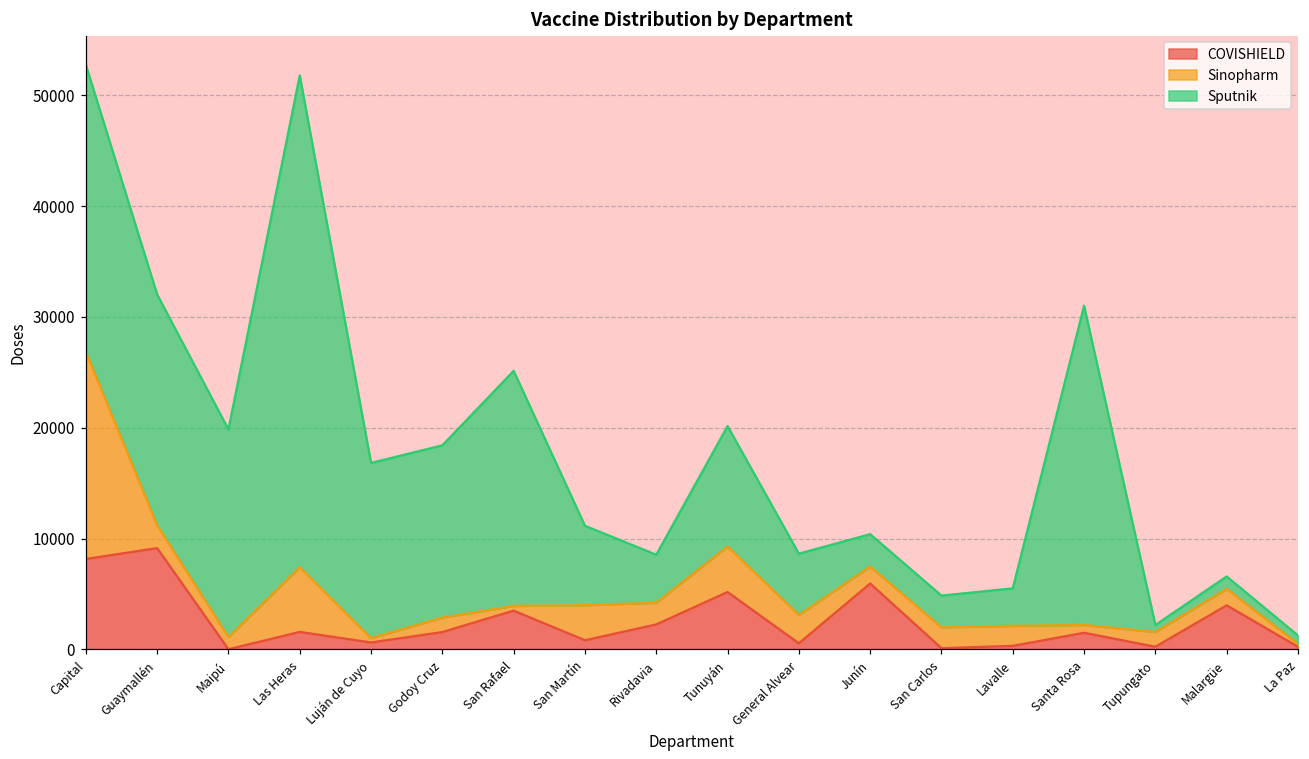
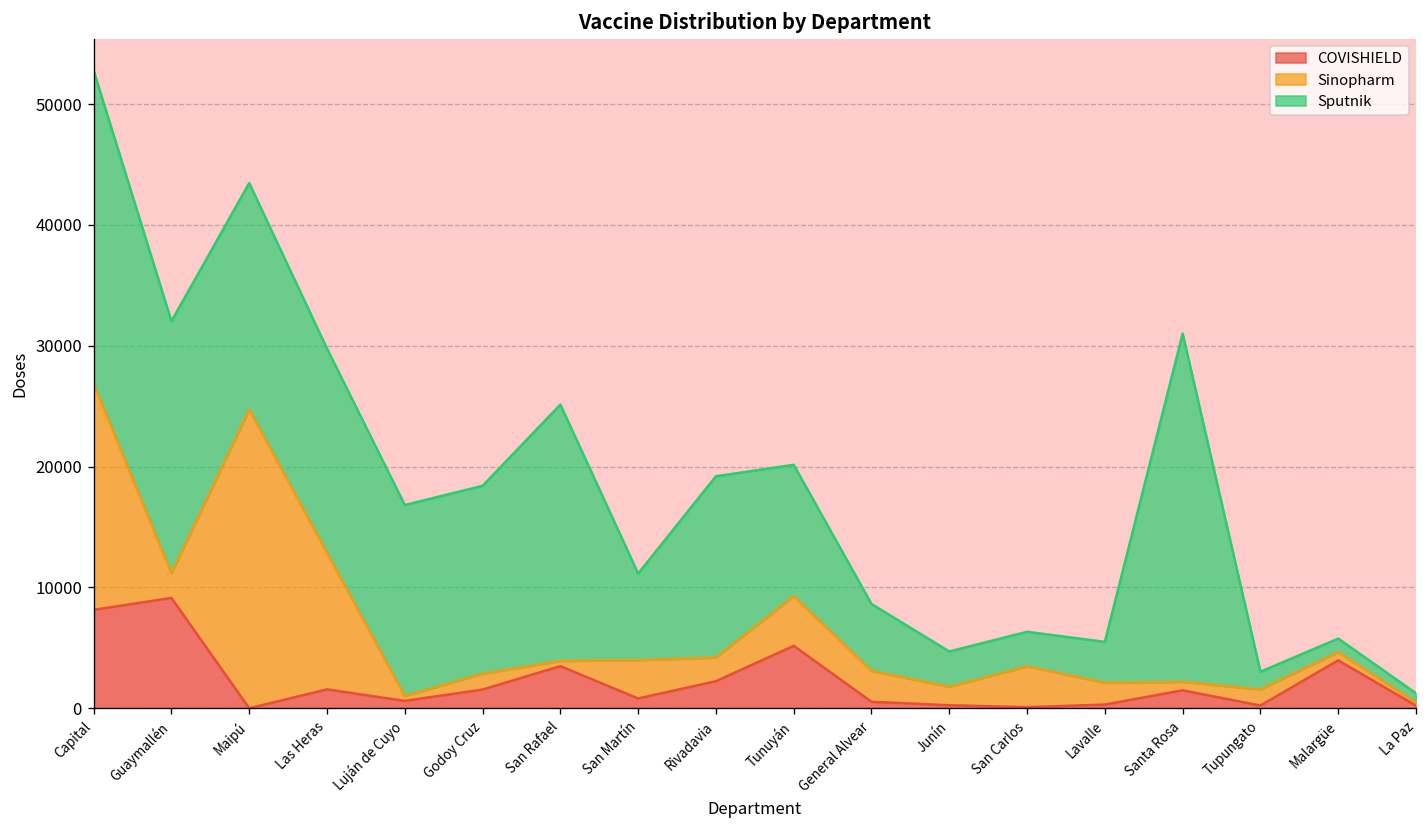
Sinopharm, Maipú: 1100 -> 24700
Sinopharm, Las Heras: 5800 -> 11300
Sputnik, Las Heras: 44400 -> 16900
Sputnik, Rivadavia: 4300 -> 15000
COVISHIELD, Junín: 5900 -> 300
Sinopharm, San Carlos: 1900 -> 3400
Sputnik, Tupungato: 600 -> 1500
Sinopharm, Malargüe: 1500 -> 700
